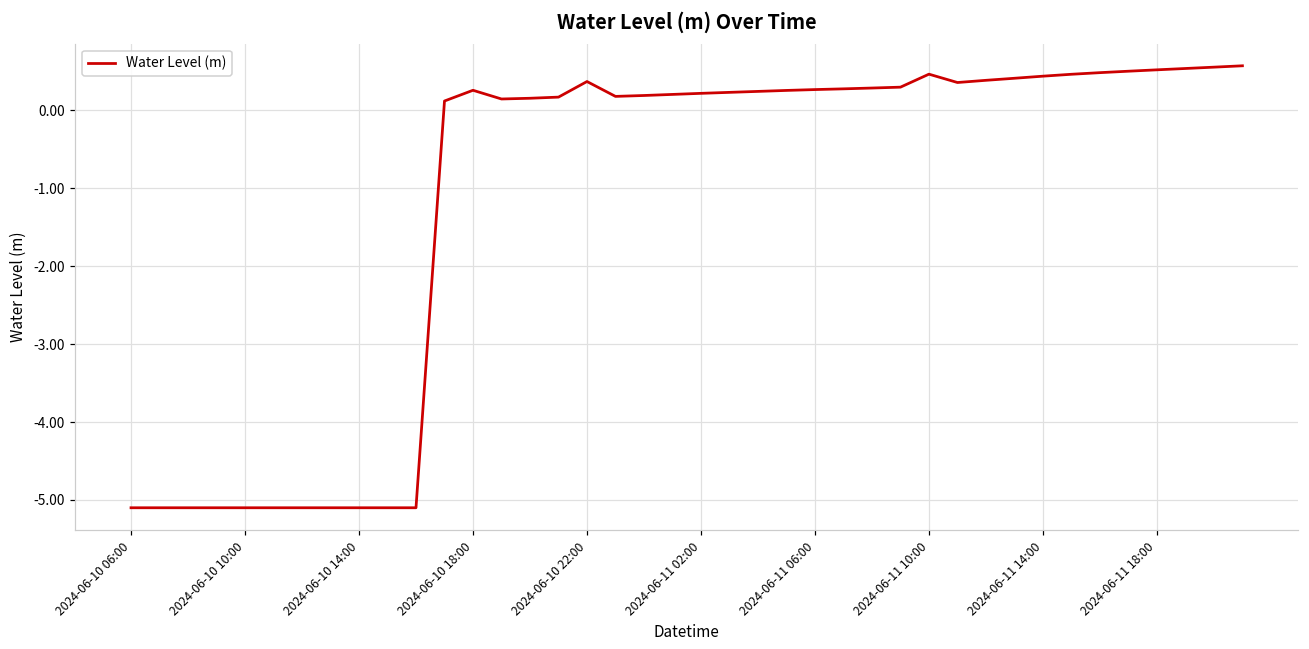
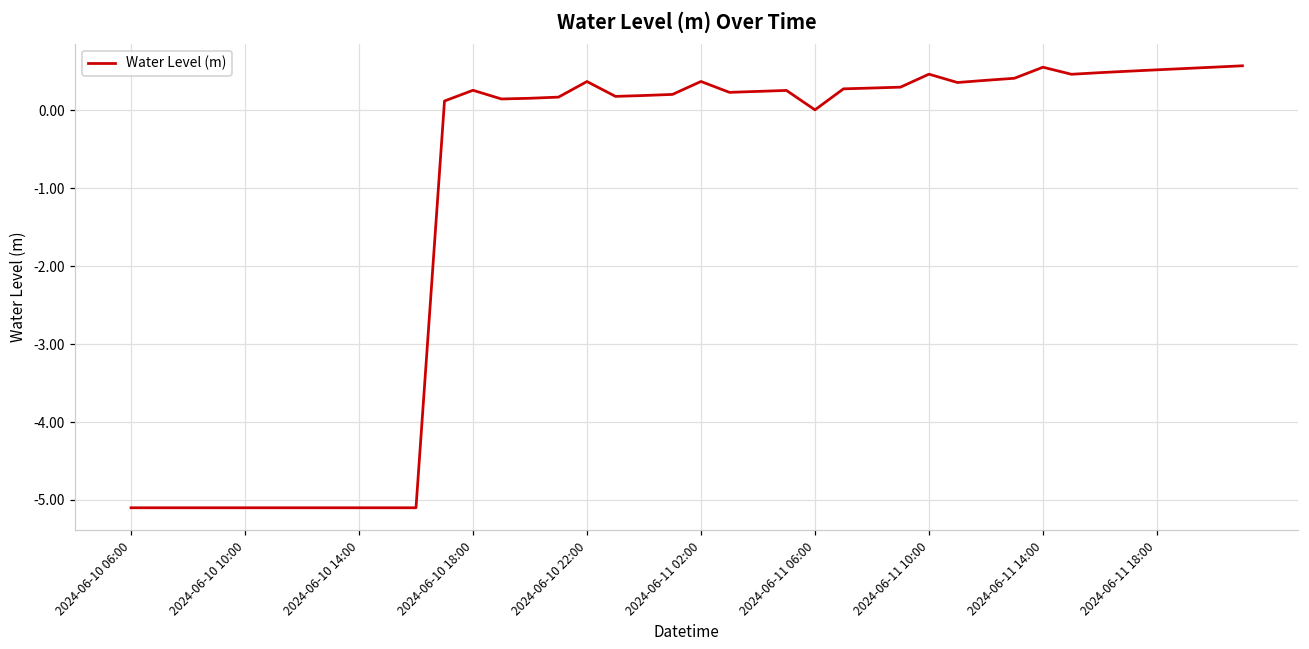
2024-06-11 02:00: 0.2 -> 0.4
2024-06-11 06:00: 0.3 -> 0.0
2024-06-11 14:00: 0.4 -> 0.6
